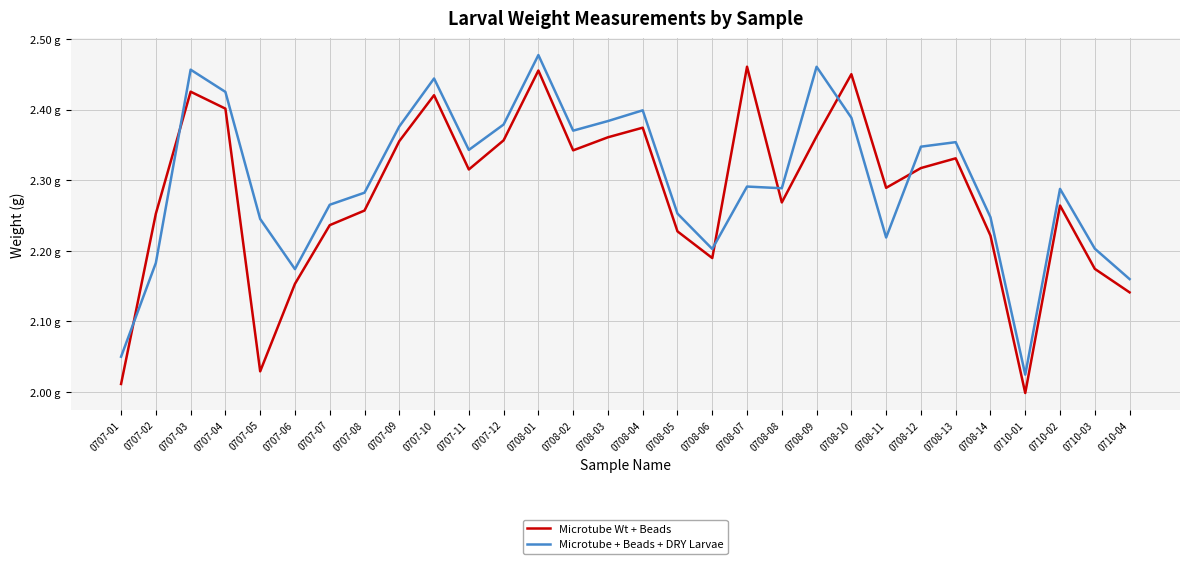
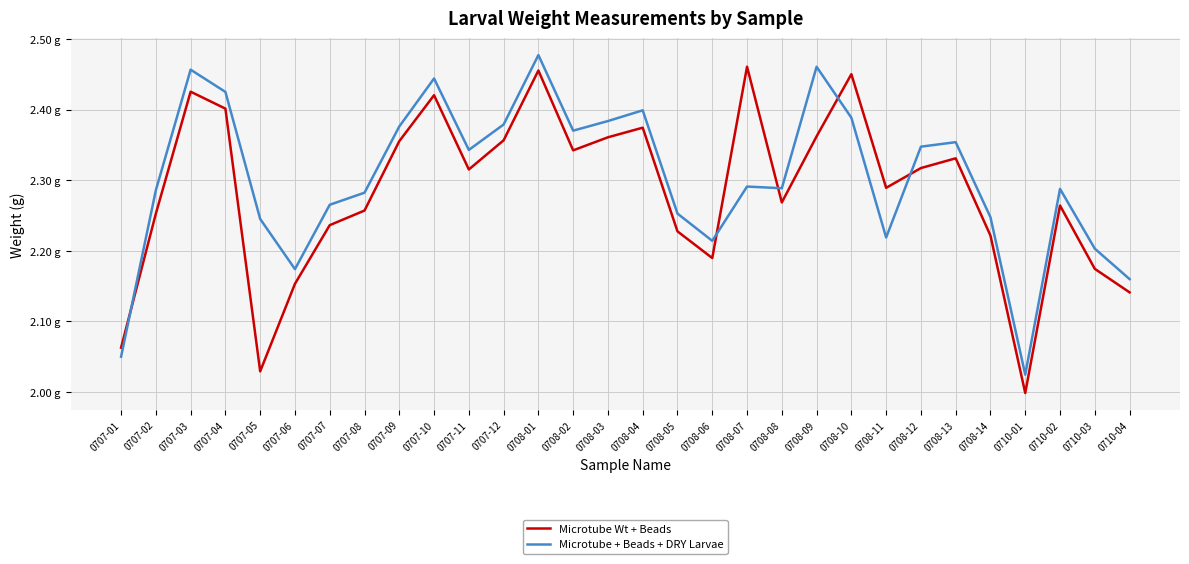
Microtube Wt + Beads, 0707-01: 2.01 g -> 2.06 g
Microtube + Beads + DRY Larvae, 0707-02: 2.18 g -> 2.29 g
Microtube + Beads + DRY Larvae, 0708-06: 2.20 g -> 2.21 g
